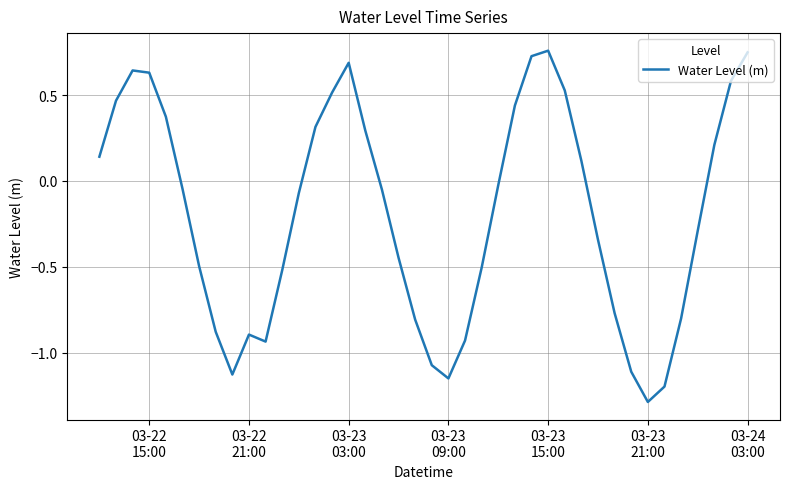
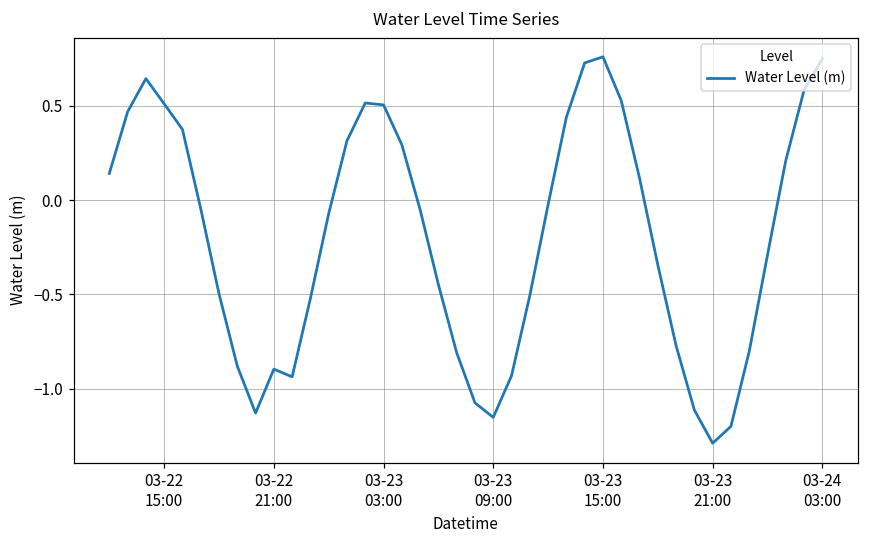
03-22 15:00: 0.63 -> 0.51
03-23 03:00: 0.69 -> 0.50
